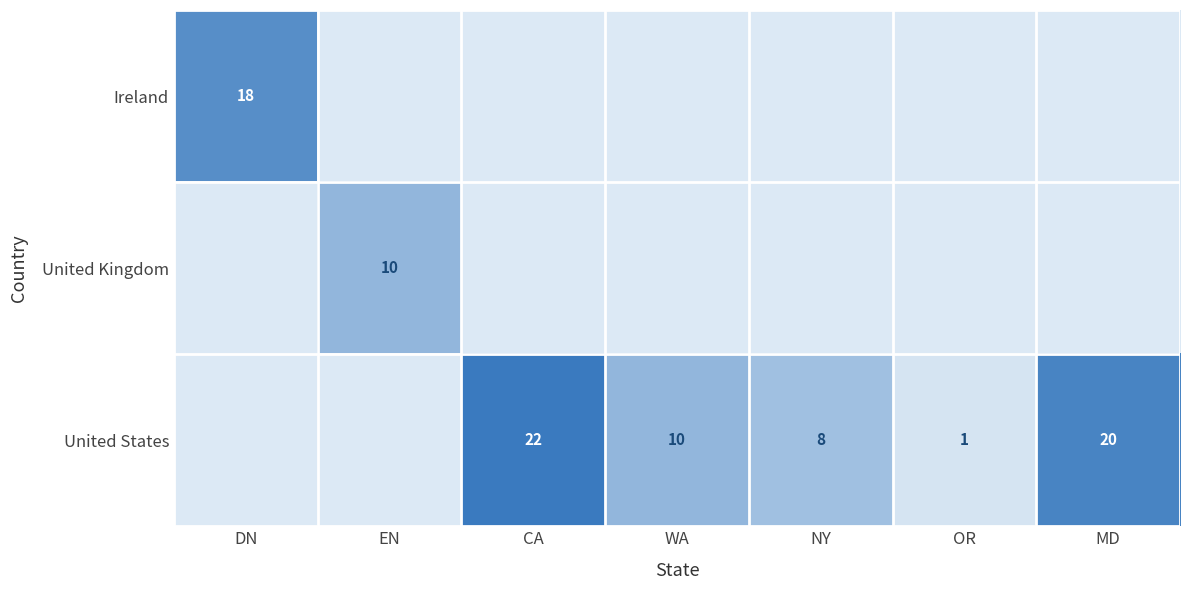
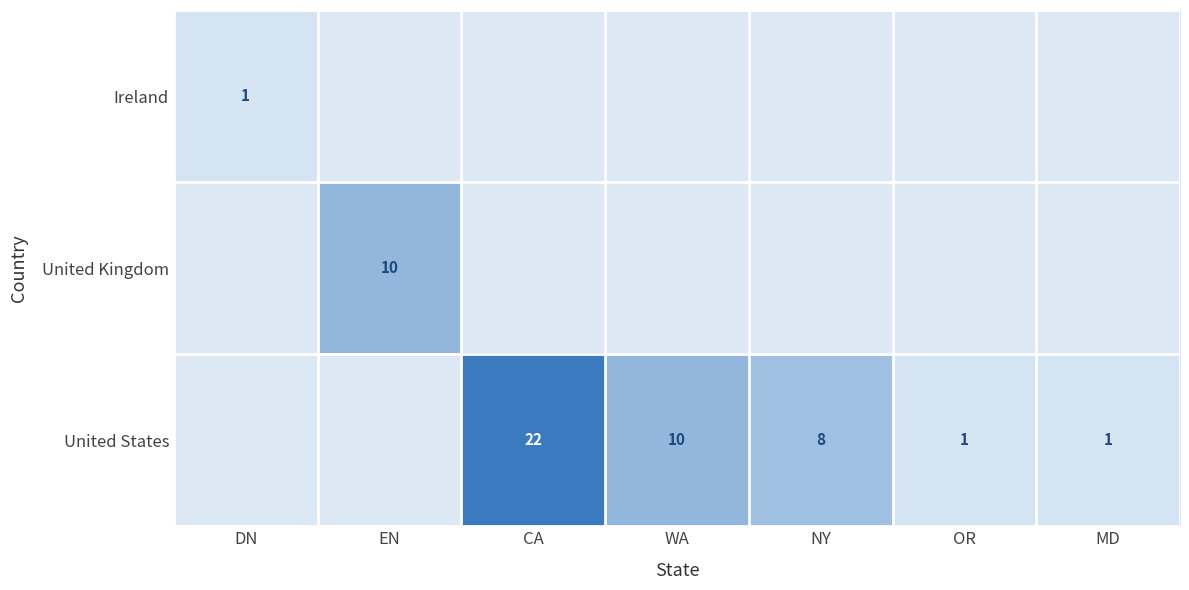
Ireland, DN: 18 -> 1
United States, MD: 20 -> 1
